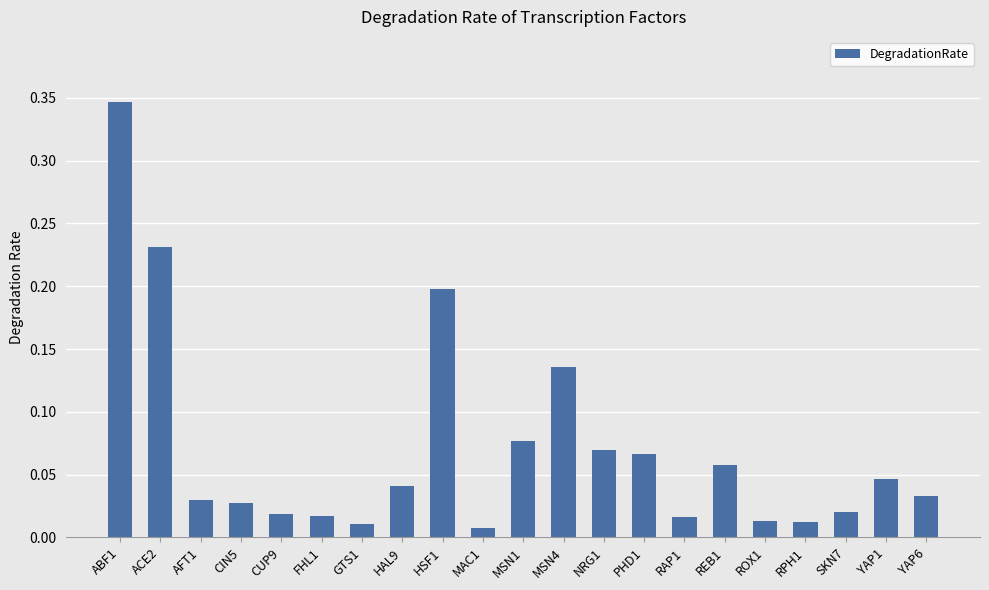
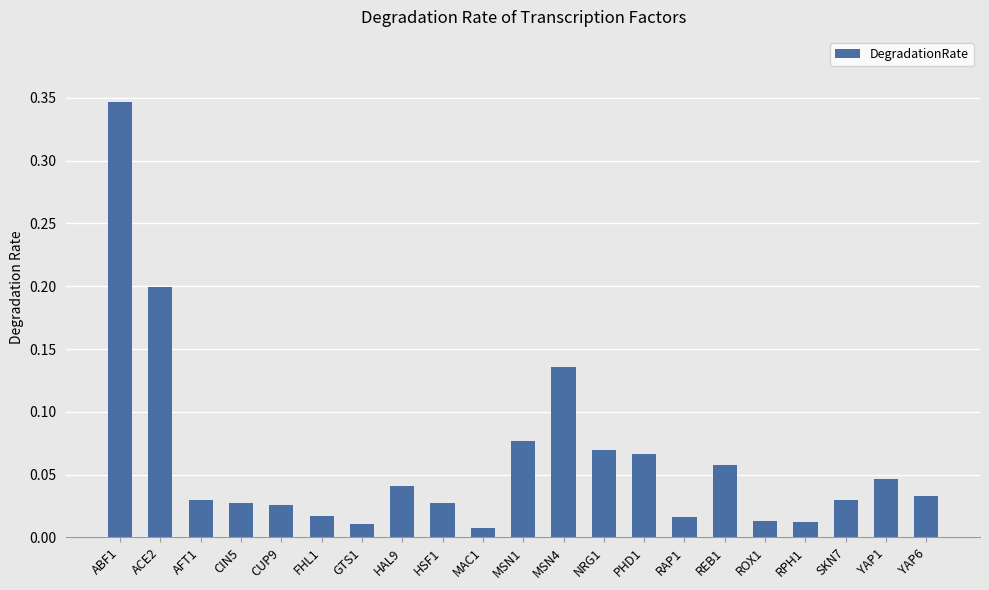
ACE2: 0.231 -> 0.199
CUP9: 0.018 -> 0.026
HSF1: 0.198 -> 0.027
SKN7: 0.020 -> 0.030
